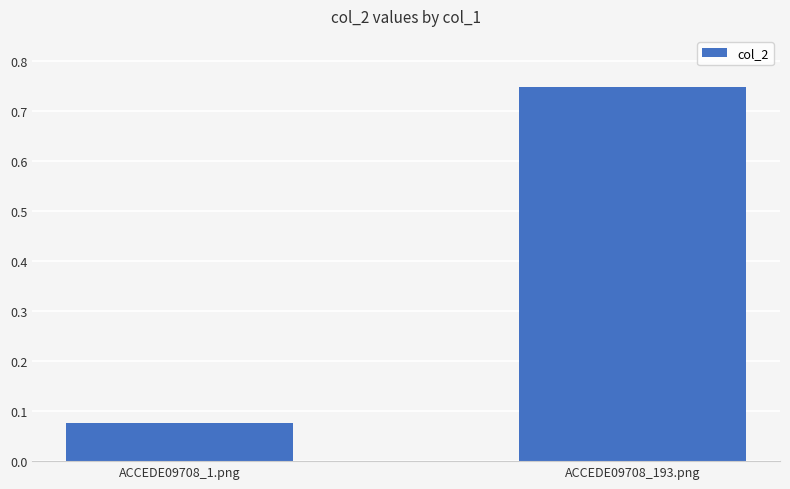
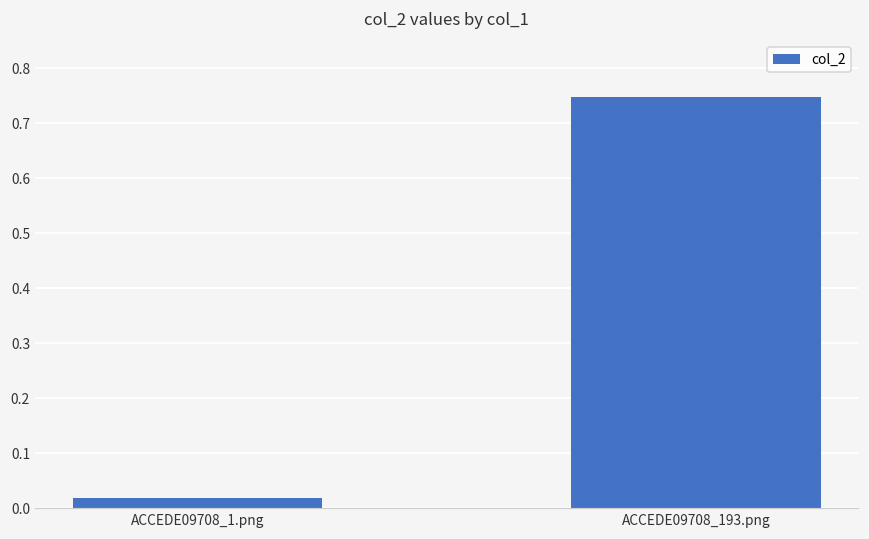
ACCEDE09708_1.png: 0.08 -> 0.02
